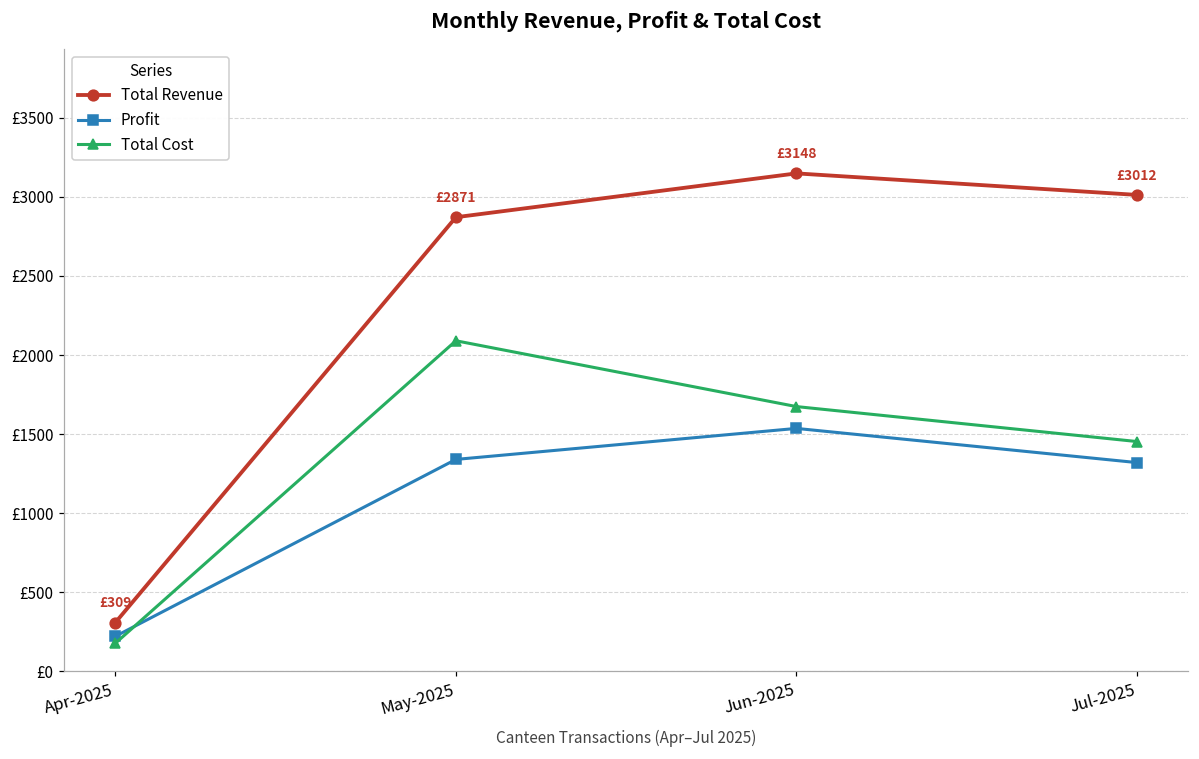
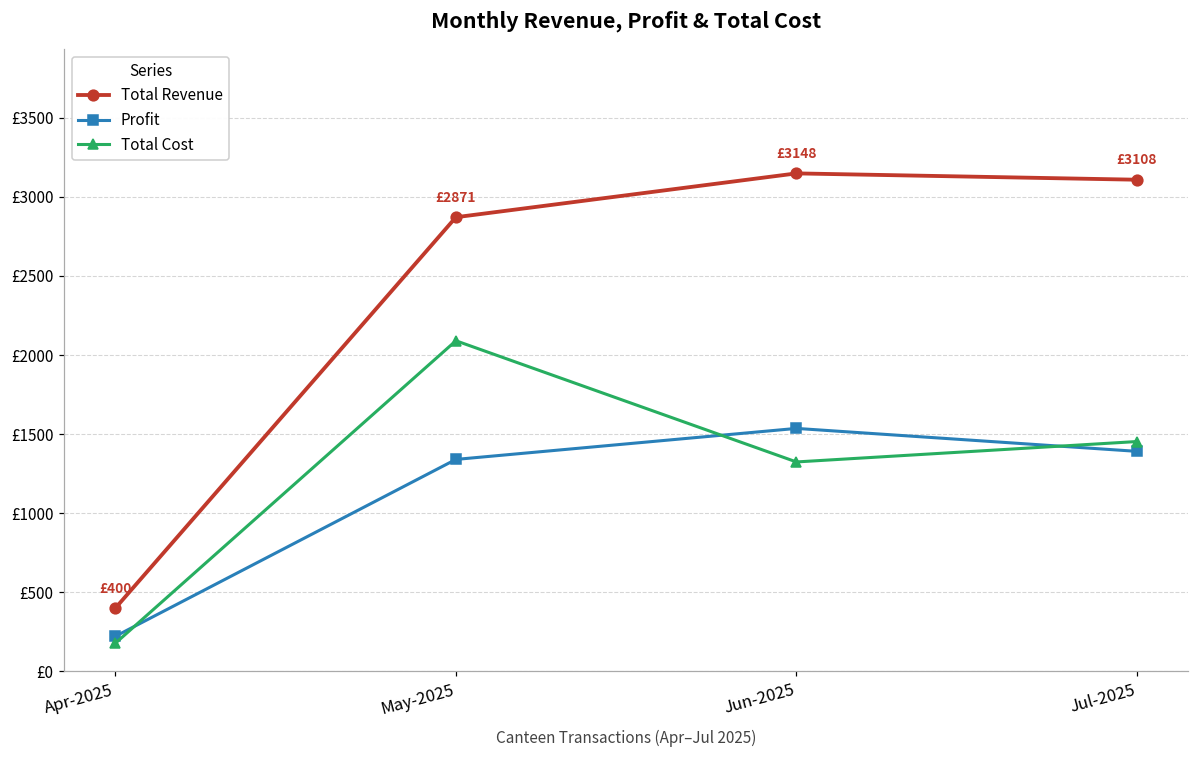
Total Revenue, Apr-2025: £309 -> £400
Total Cost, Jun-2025: £1670 -> £1320
Total Revenue, Jul-2025: £3012 -> £3108
Profit, Jul-2025: £1320 -> £1390
